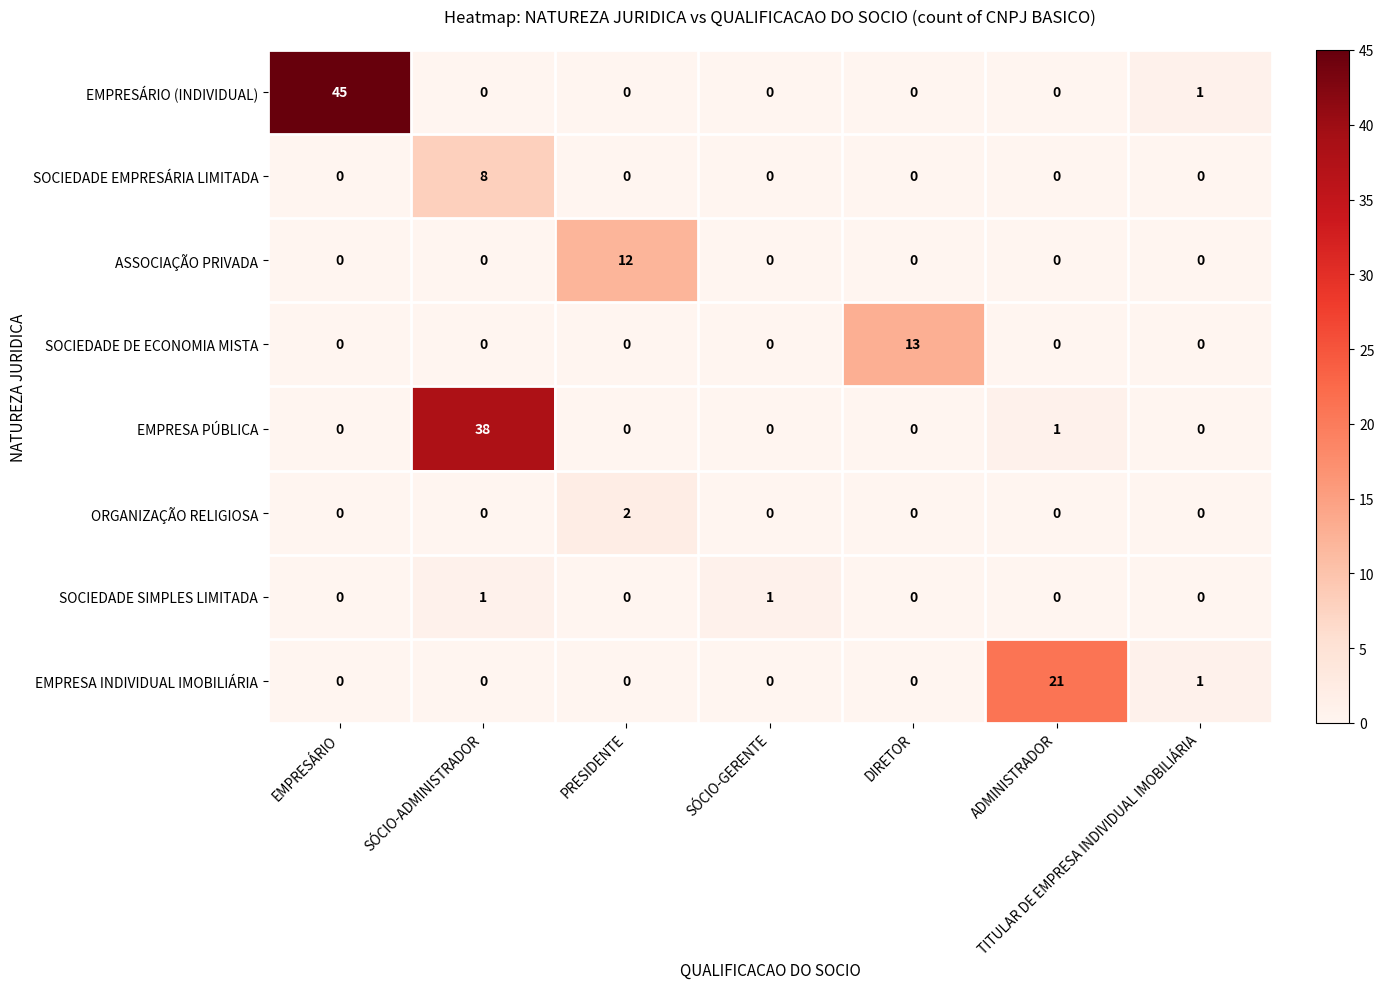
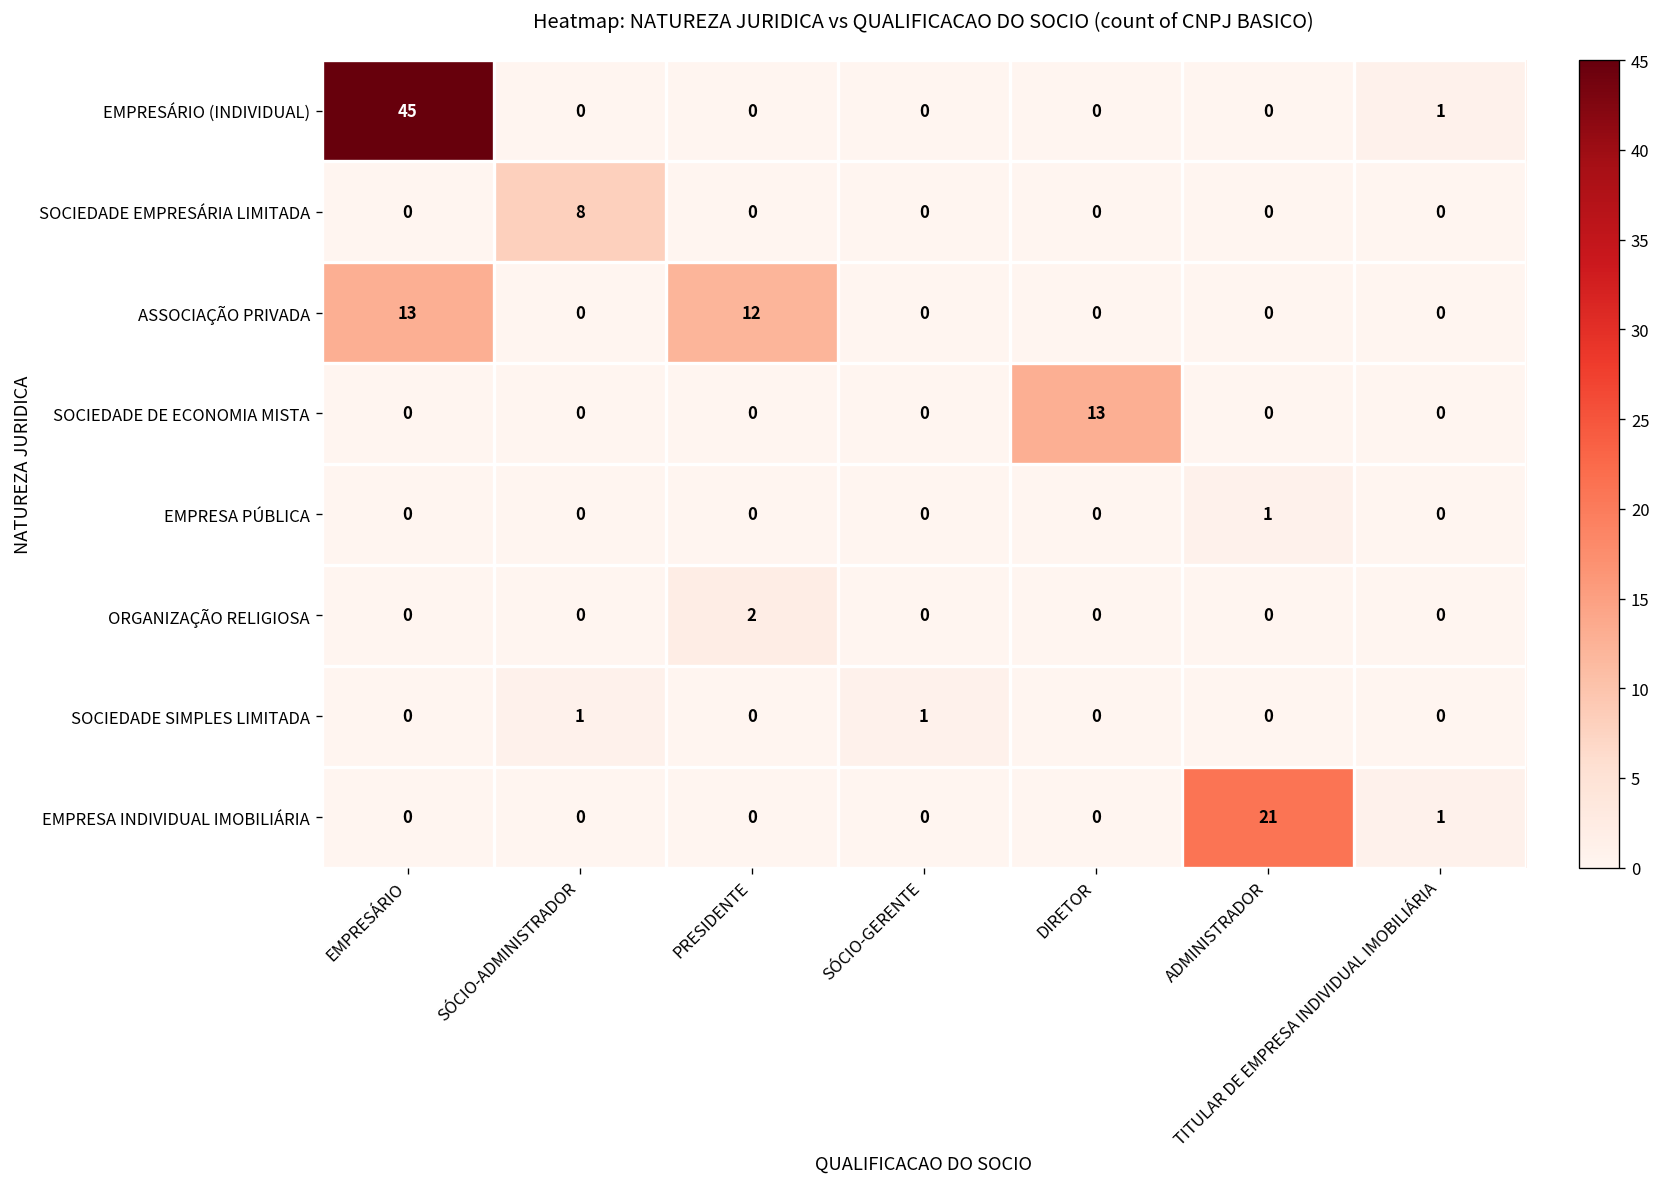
ASSOCIAÇÃO PRIVADA, EMPRESÁRIO: 0 -> 13
EMPRESA PÚBLICA, SÓCIO-ADMINISTRADOR: 38 -> 0
